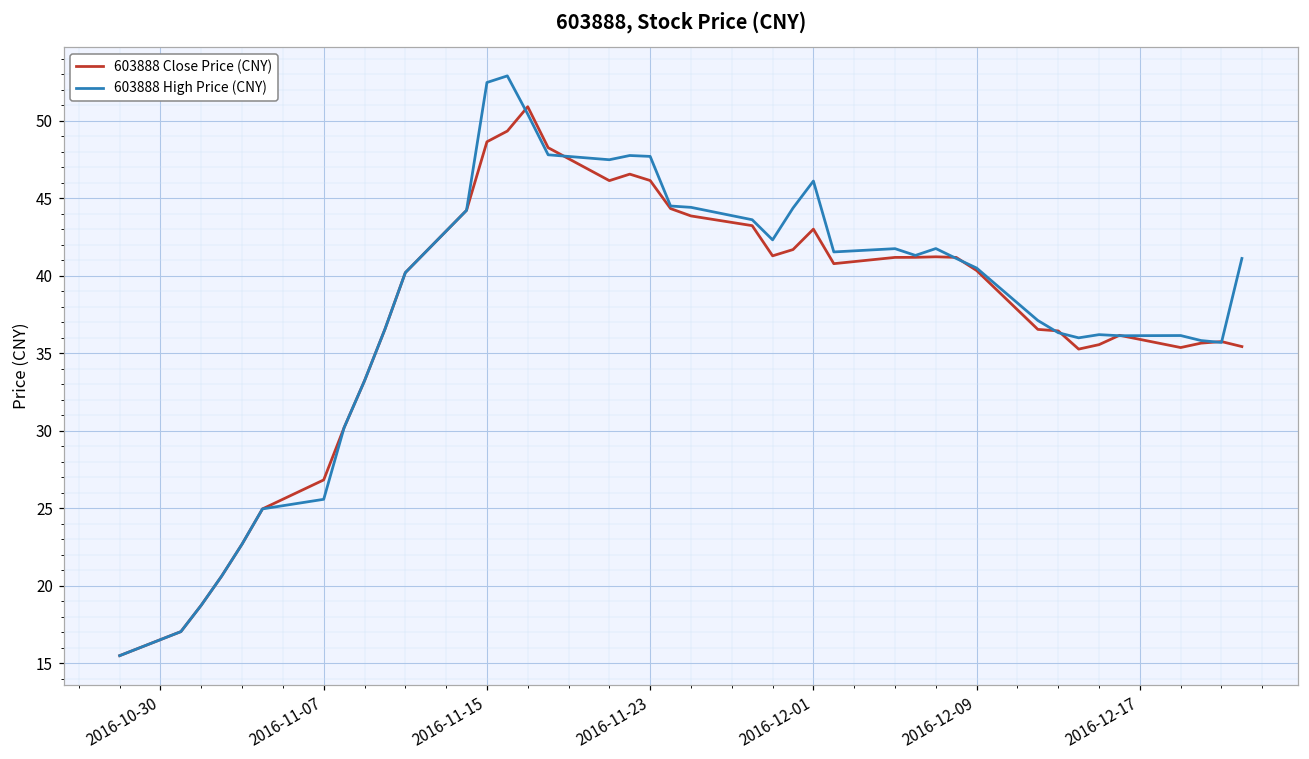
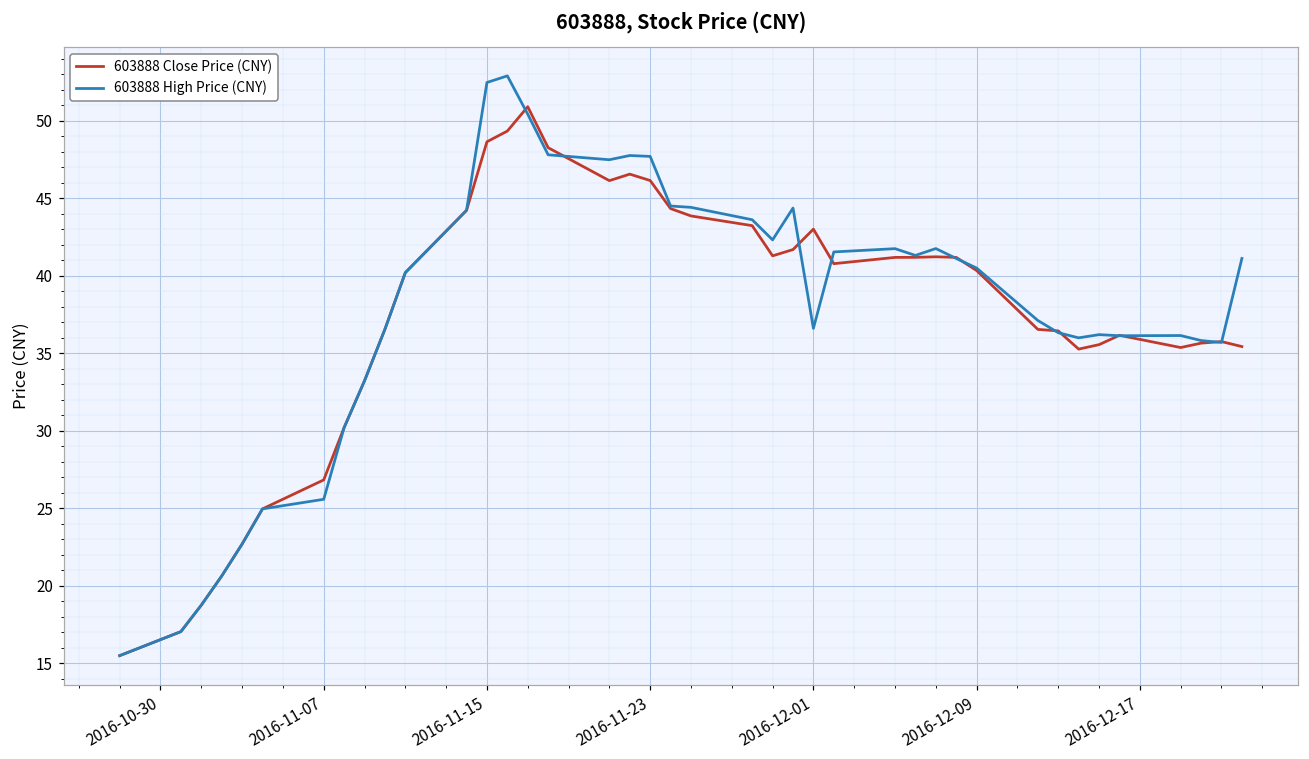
603888 High Price (CNY), 2016-12-01: 46.1 -> 36.6
